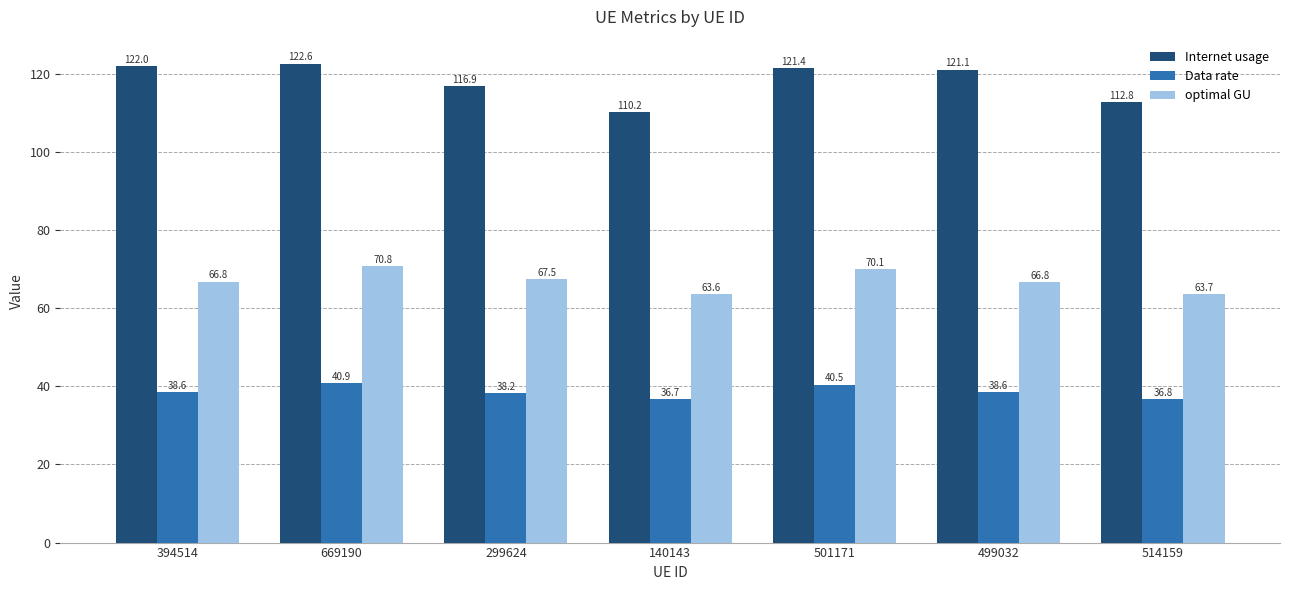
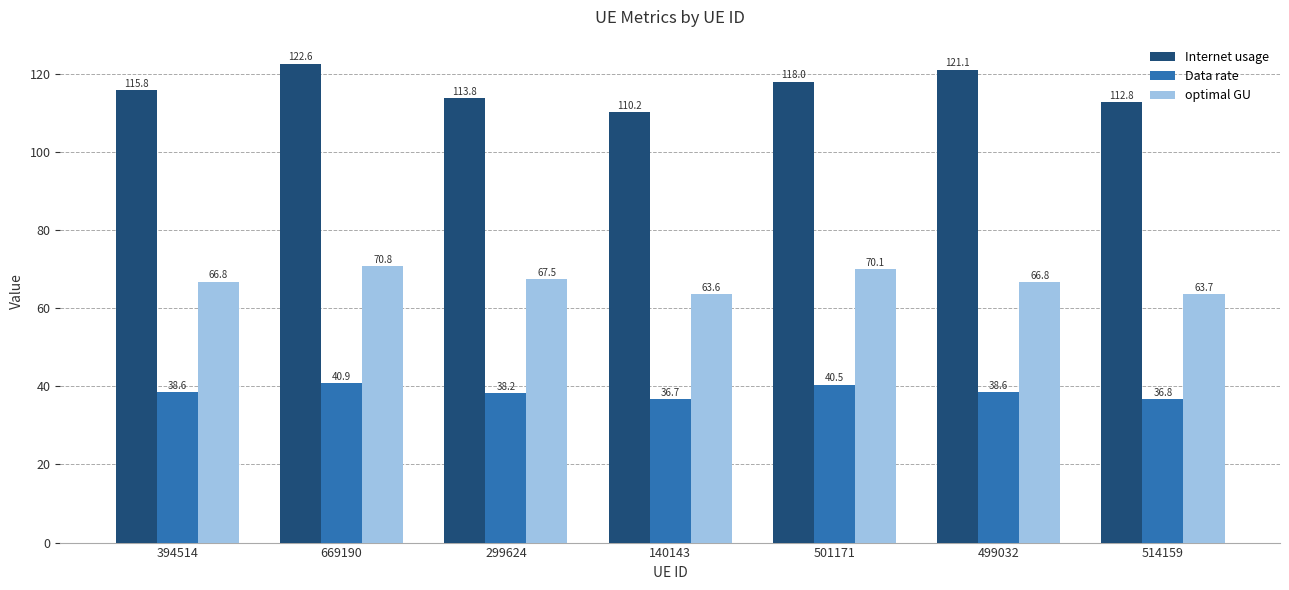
Internet usage, 394514: 122.0 -> 115.8
Internet usage, 299624: 116.9 -> 113.8
Internet usage, 501171: 121.4 -> 118.0
